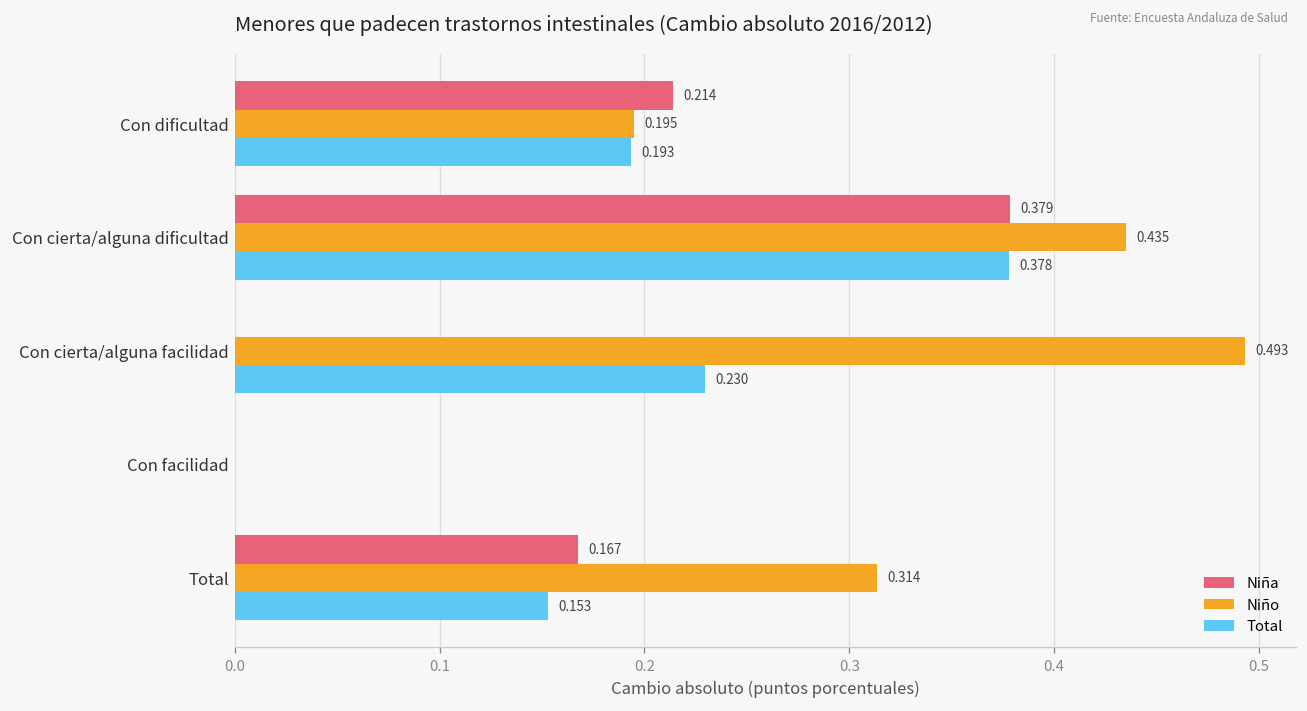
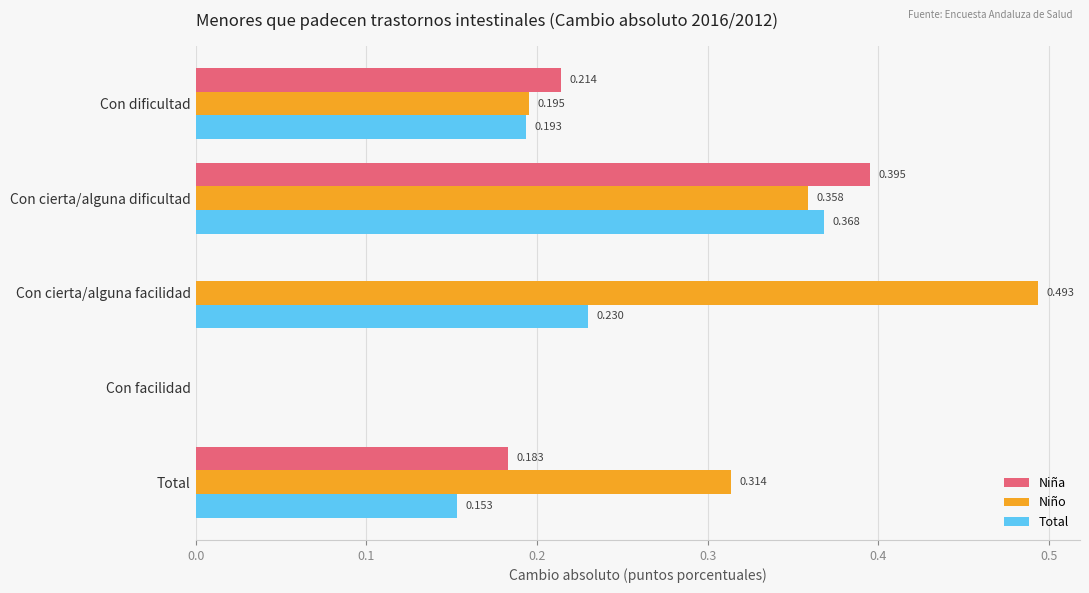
Niña, Con cierta/alguna dificultad: 0.379 -> 0.395
Niño, Con cierta/alguna dificultad: 0.435 -> 0.358
Total, Con cierta/alguna dificultad: 0.378 -> 0.368
Niña, Total: 0.167 -> 0.183
